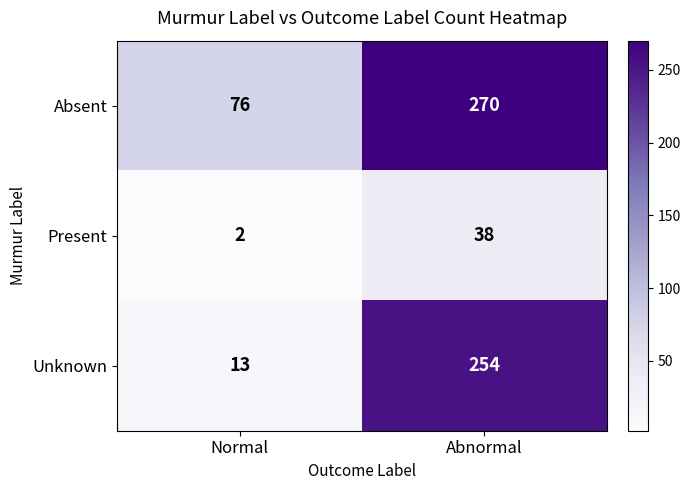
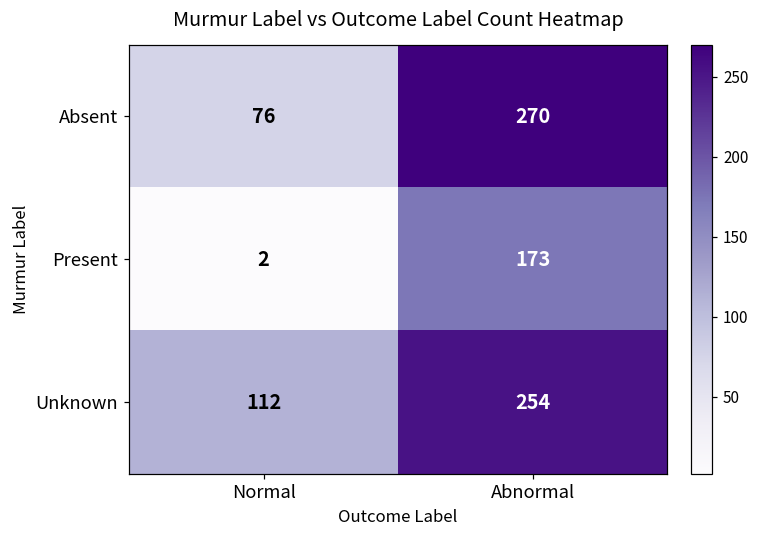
Present, Abnormal: 38 -> 173
Unknown, Normal: 13 -> 112
